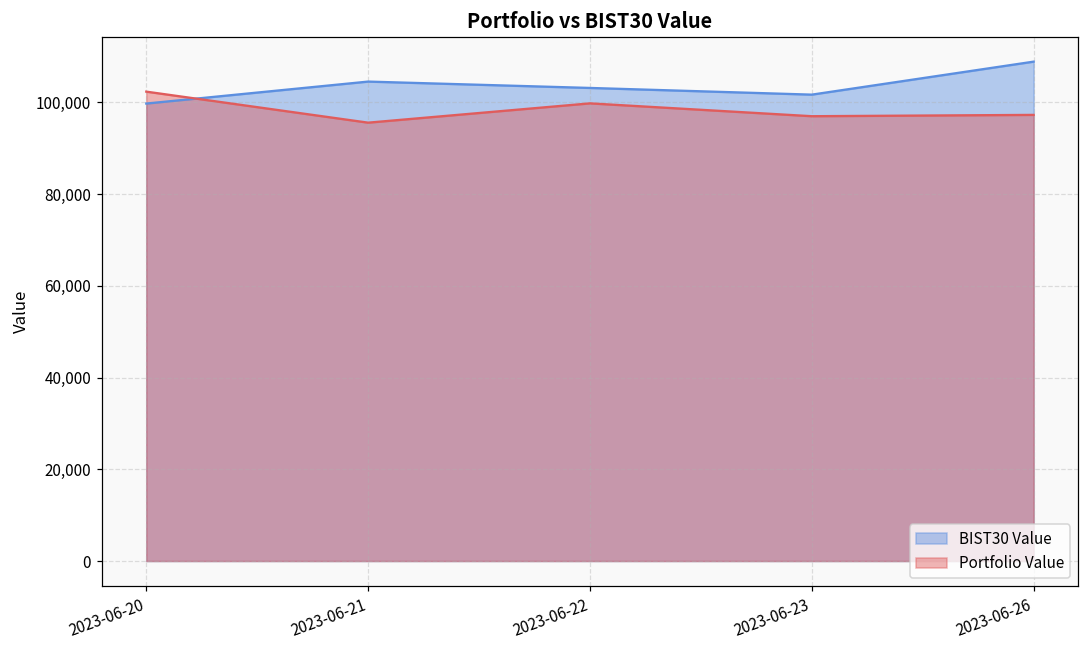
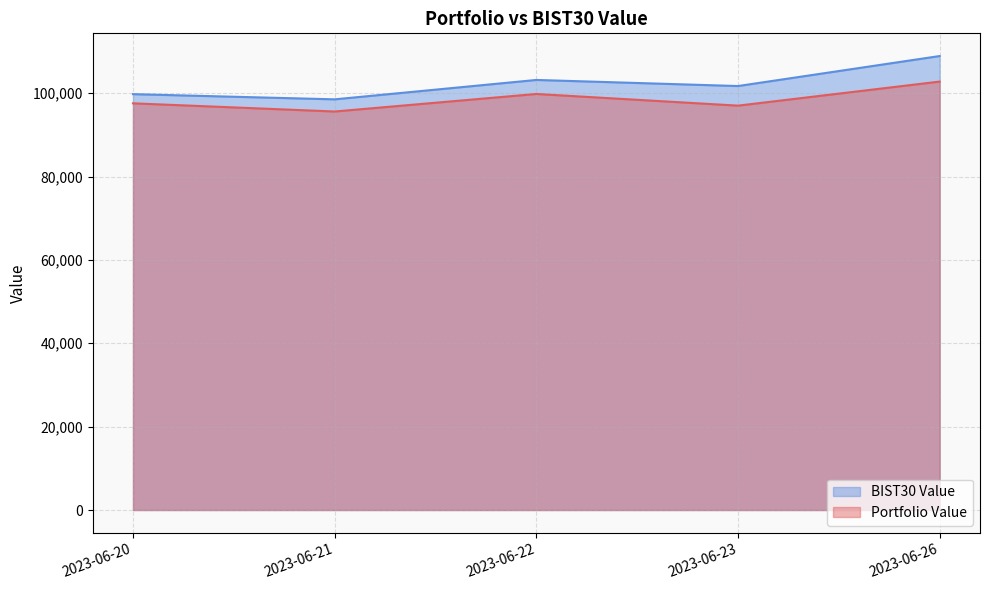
Portfolio Value, 2023-06-20: 102,000 -> 98,000
BIST30 Value, 2023-06-21: 105,000 -> 99,000
Portfolio Value, 2023-06-26: 97,000 -> 103,000
